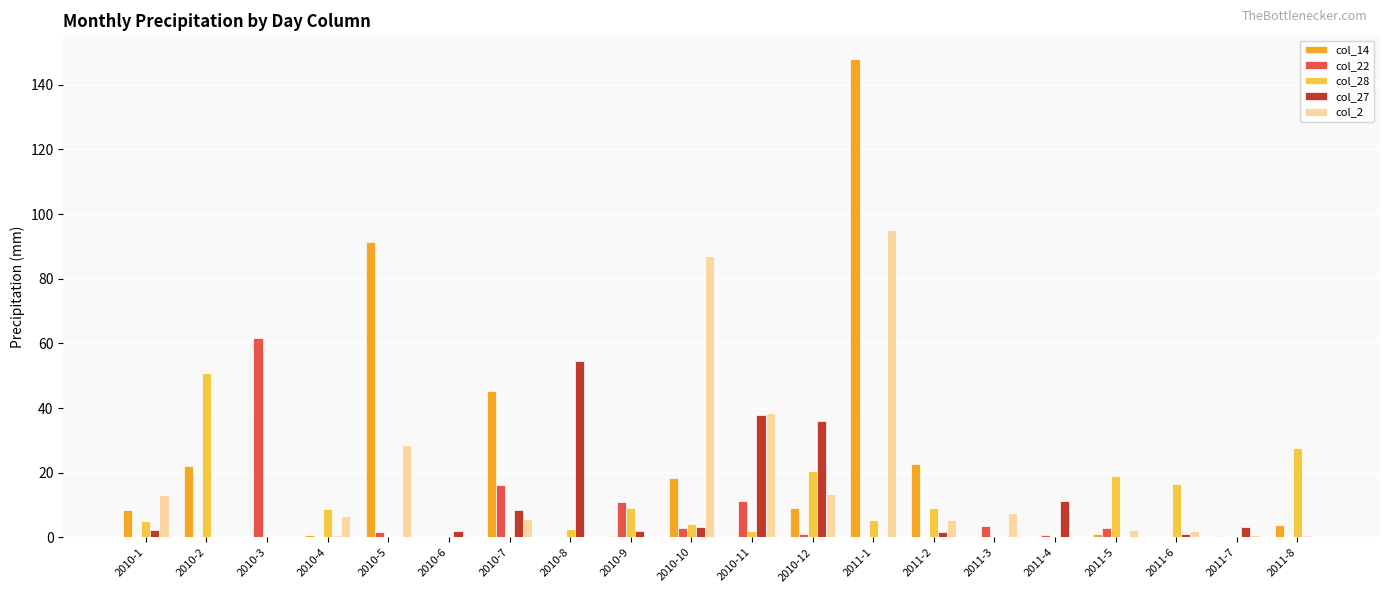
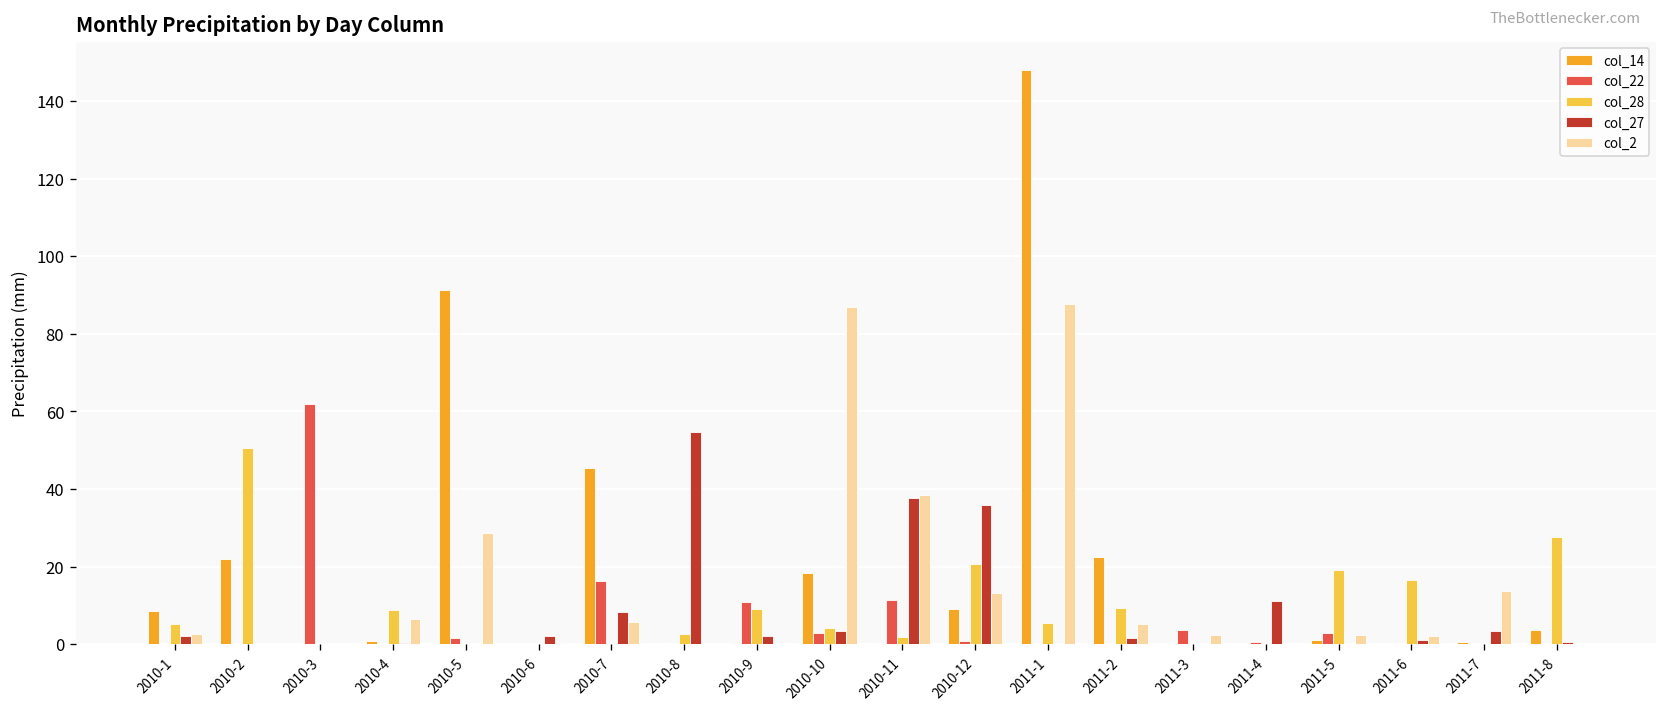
col_2, 2010-1: 13 -> 3
col_2, 2011-1: 95 -> 88
col_2, 2011-3: 8 -> 2
col_2, 2011-7: 1 -> 14
